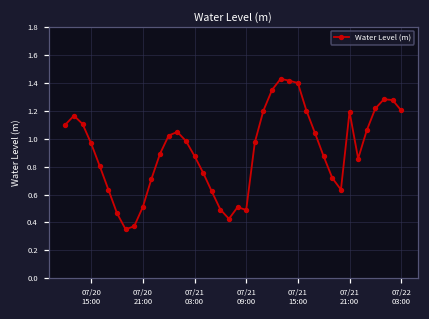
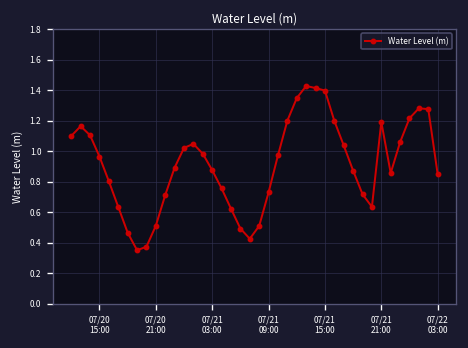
07/21 09:00: 0.49 -> 0.73
07/22 03:00: 1.20 -> 0.85
